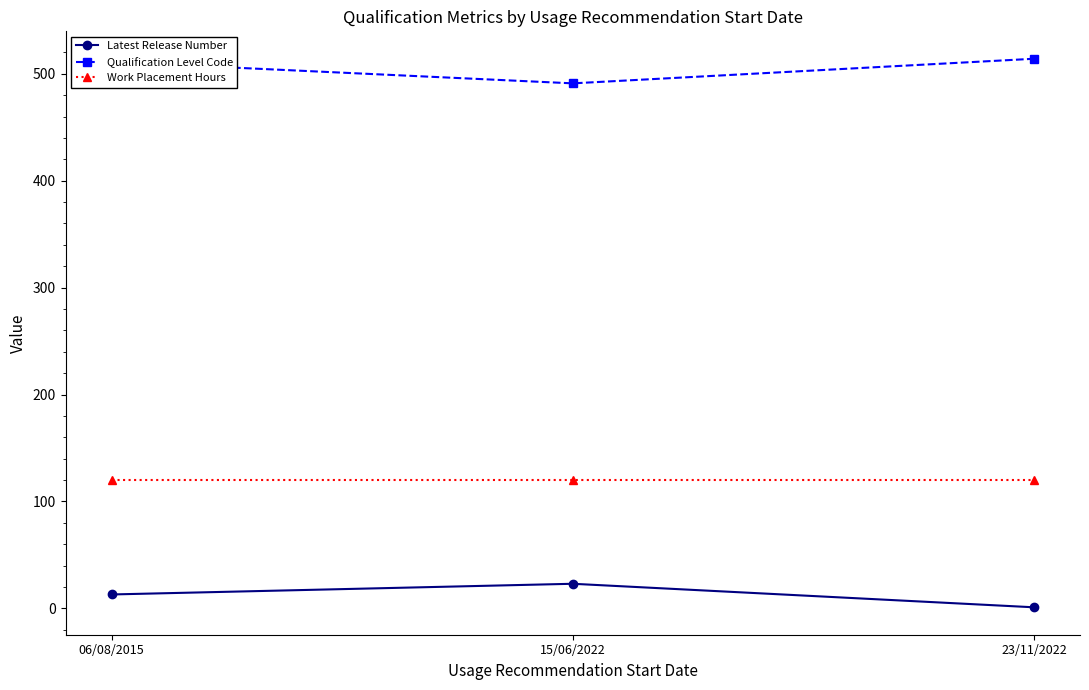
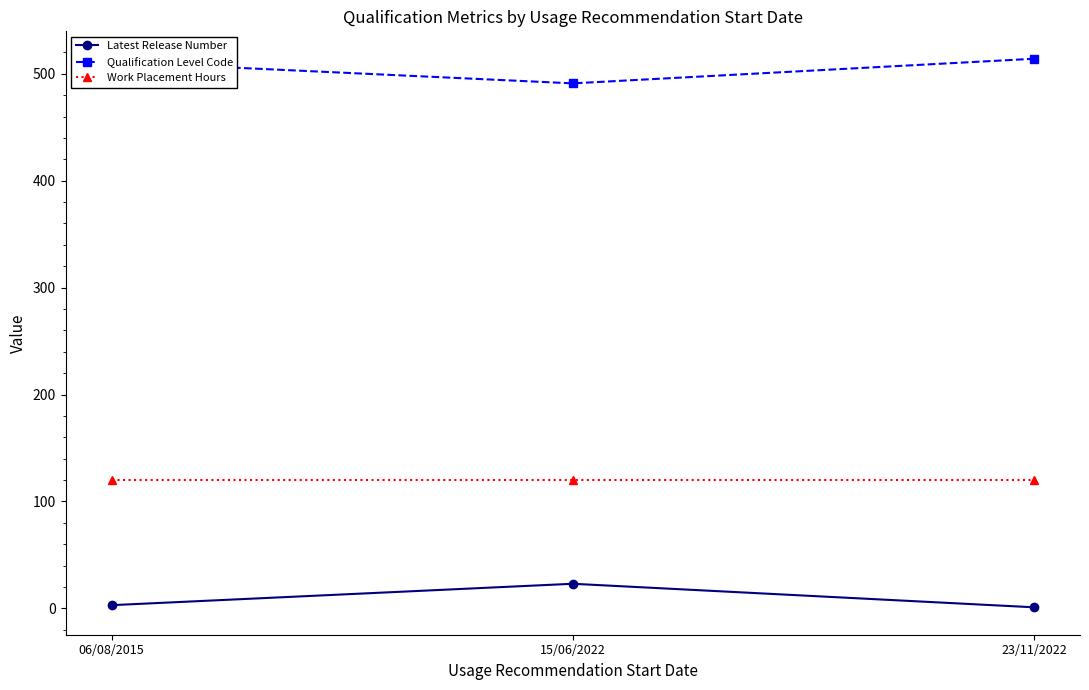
Latest Release Number, 06/08/2015: 13 -> 3
